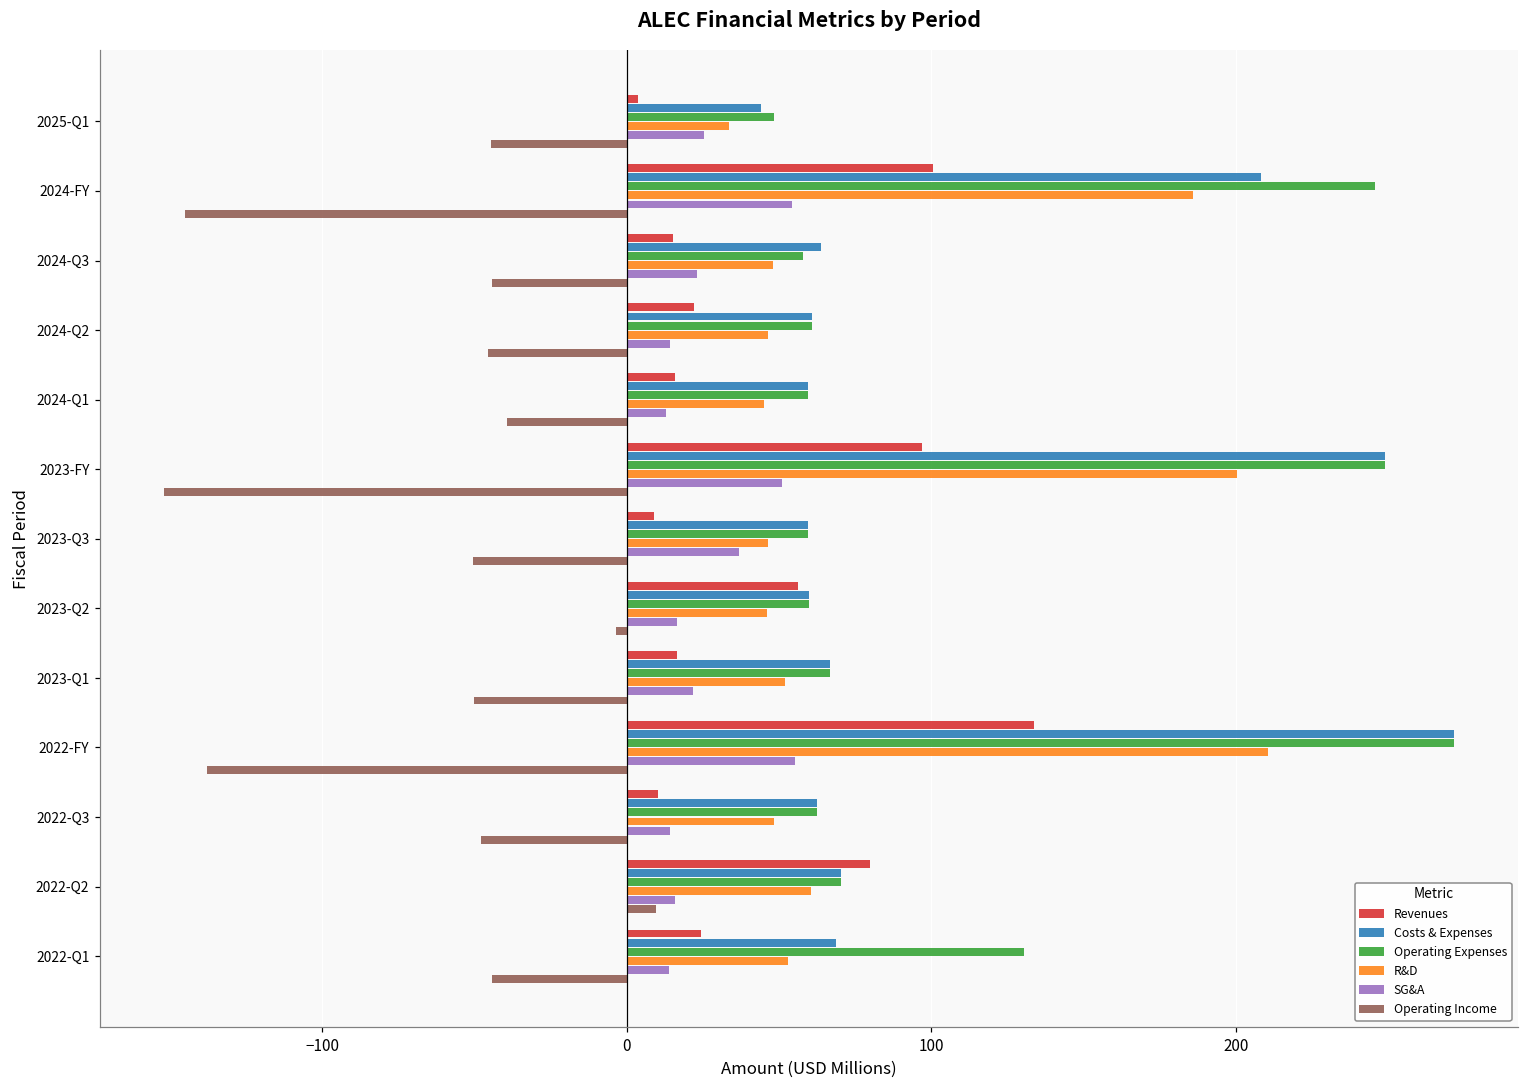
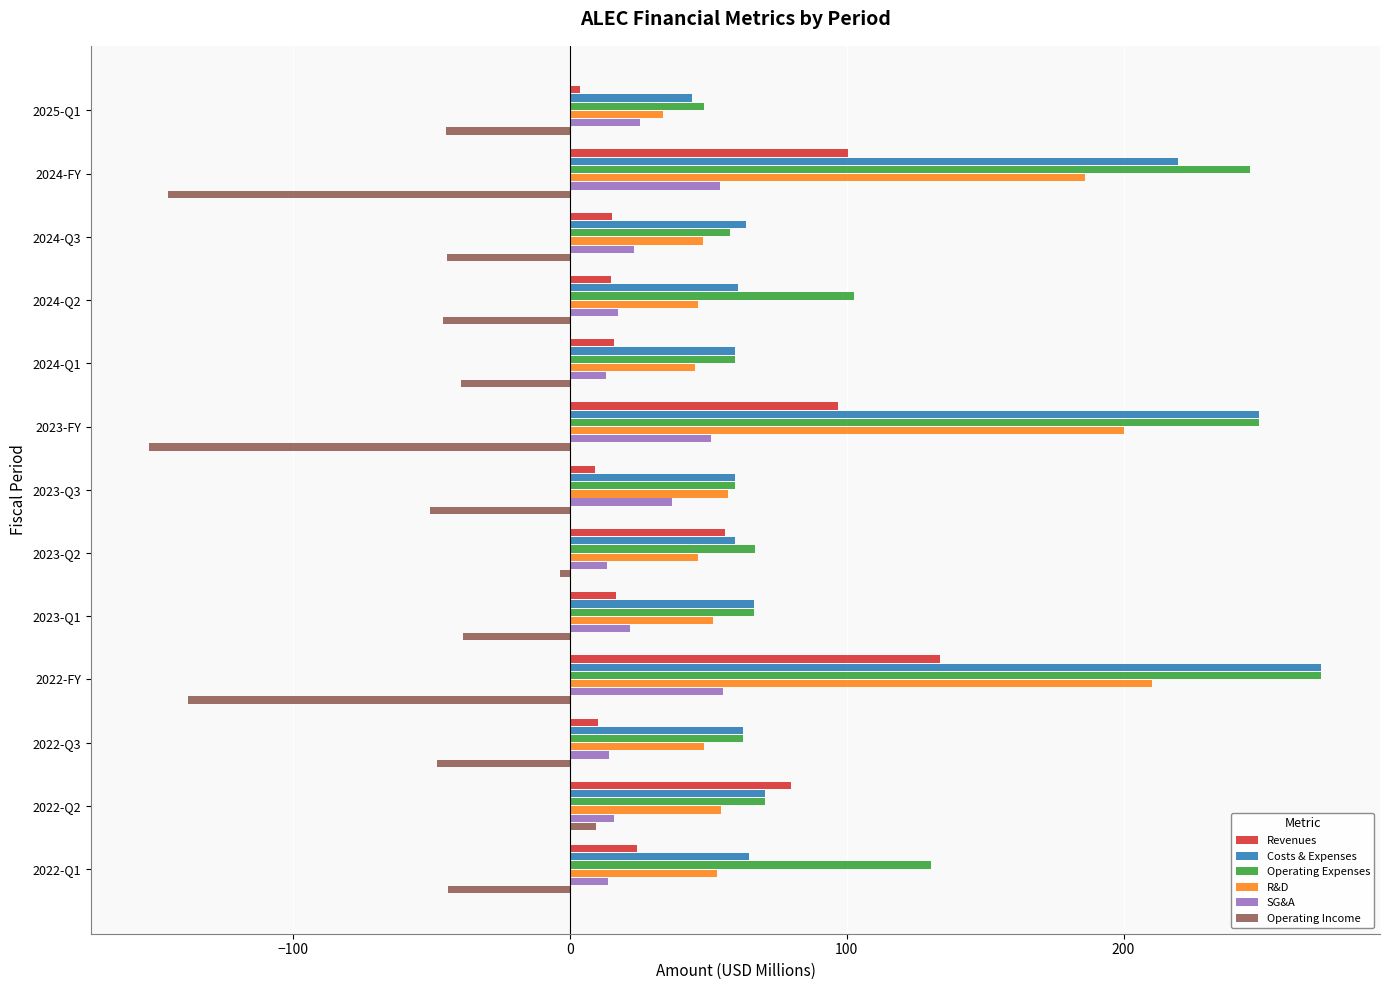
Costs & Expenses, 2024-FY: 208 -> 220
Revenues, 2024-Q2: 22 -> 15
Operating Expenses, 2024-Q2: 61 -> 103
SG&A, 2024-Q2: 14 -> 17
R&D, 2023-Q3: 46 -> 57
Operating Expenses, 2023-Q2: 60 -> 67
SG&A, 2023-Q2: 17 -> 14
Operating Income, 2023-Q1: -50 -> -39
R&D, 2022-Q2: 61 -> 55
Costs & Expenses, 2022-Q1: 69 -> 65
